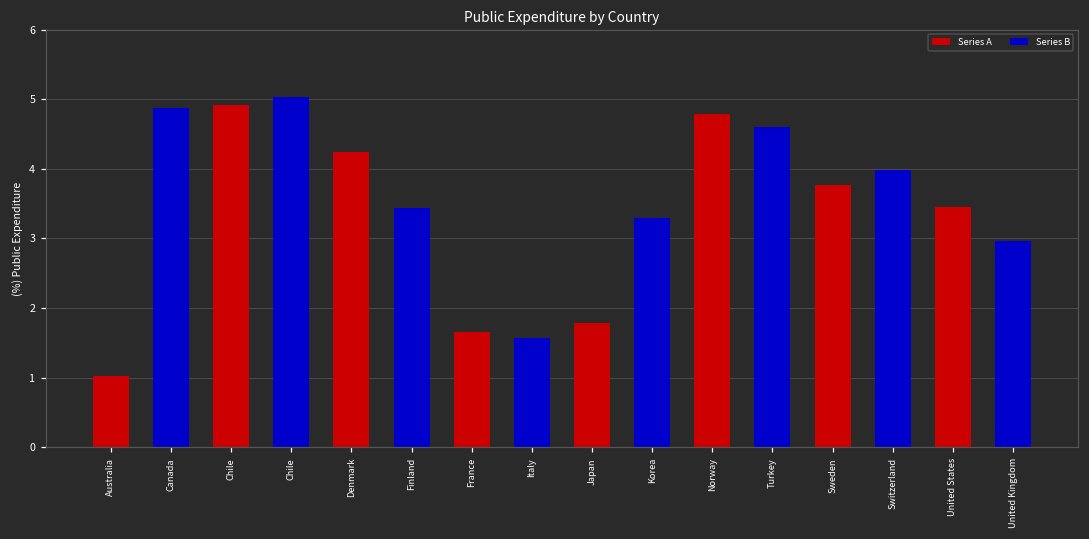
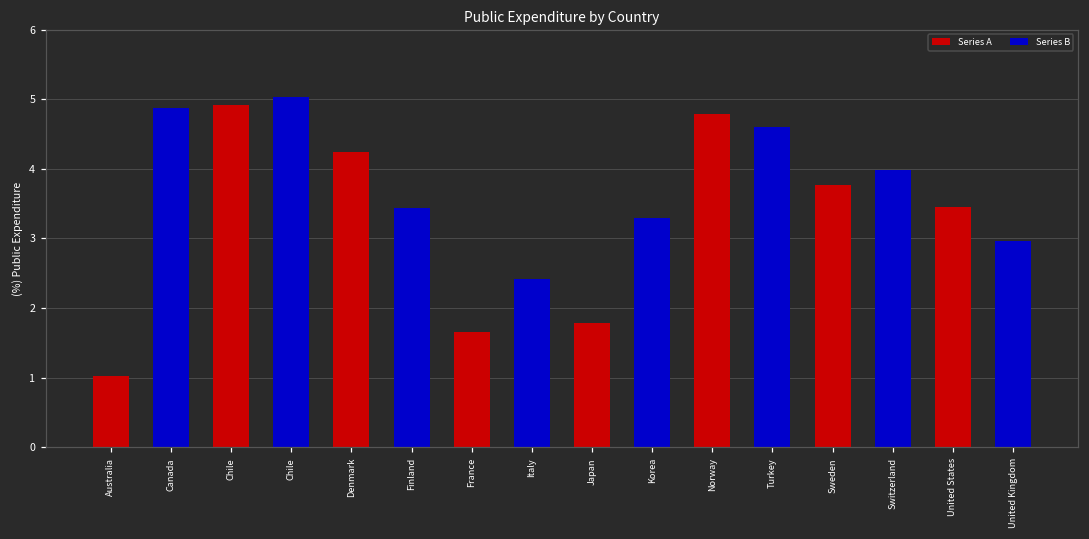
Italy: 1.6 -> 2.4
